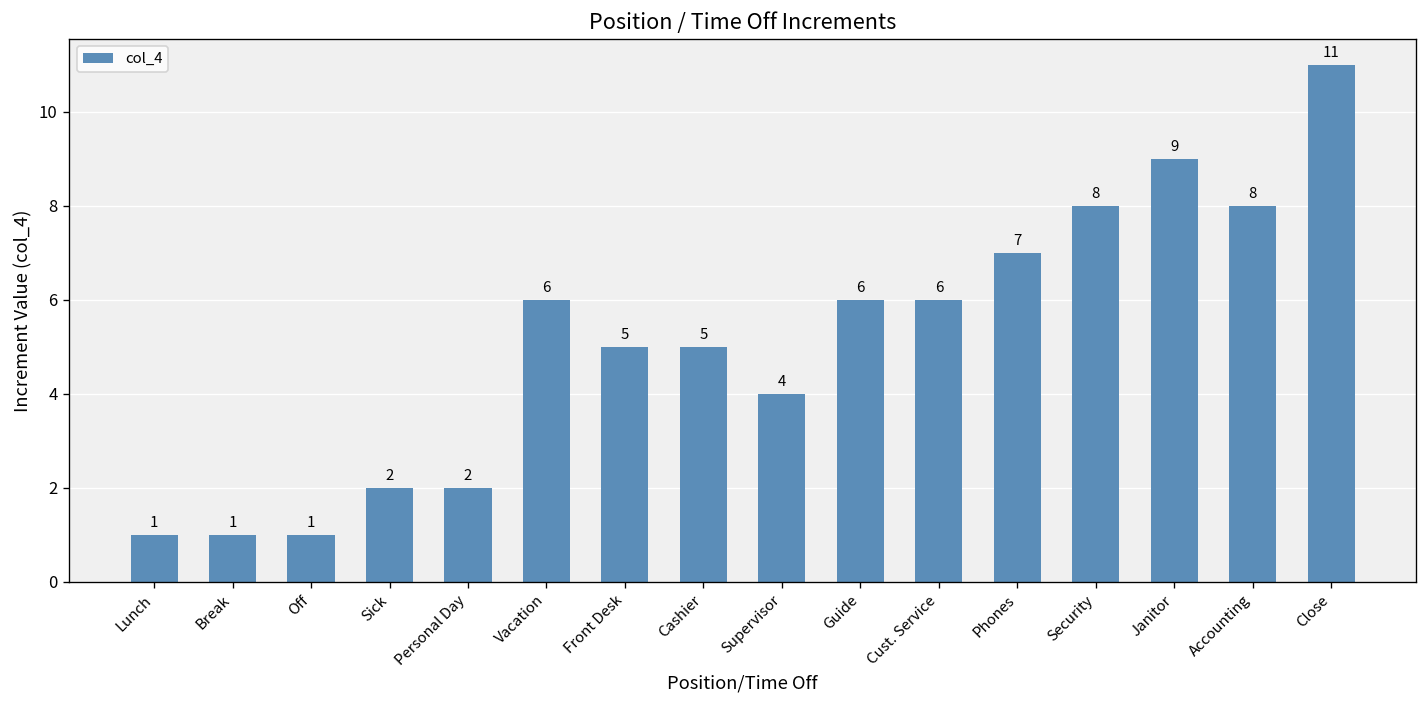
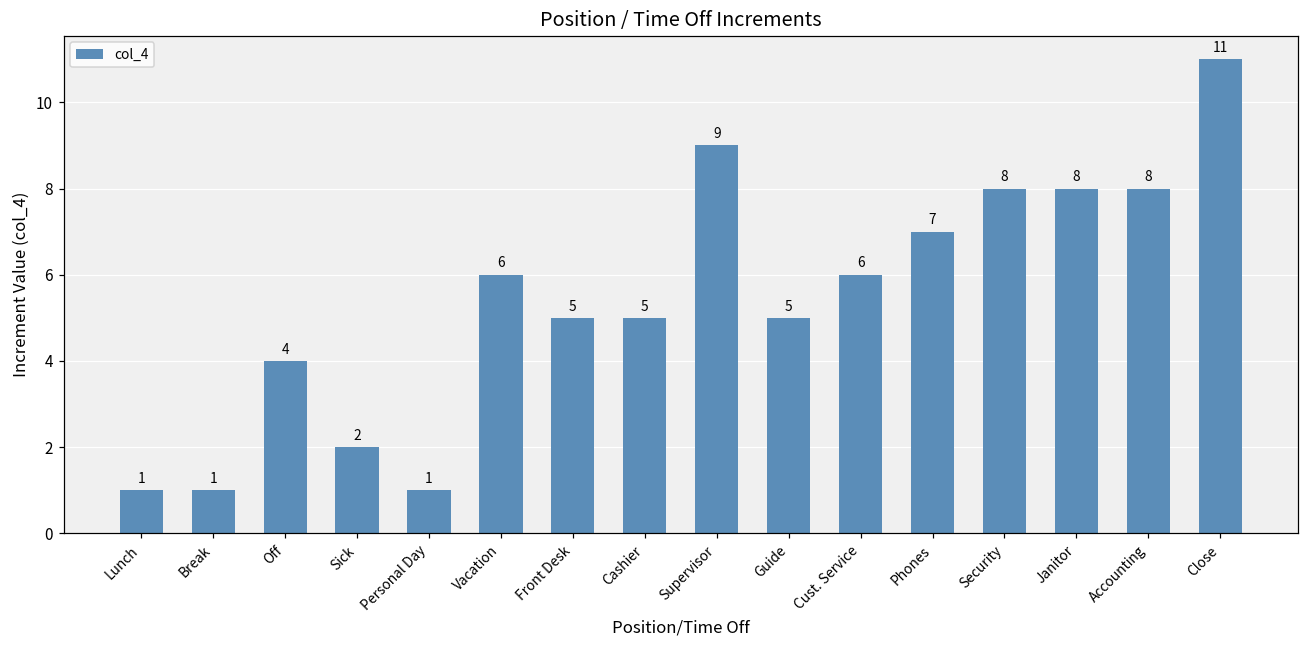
Off: 1 -> 4
Personal Day: 2 -> 1
Supervisor: 4 -> 9
Guide: 6 -> 5
Janitor: 9 -> 8
